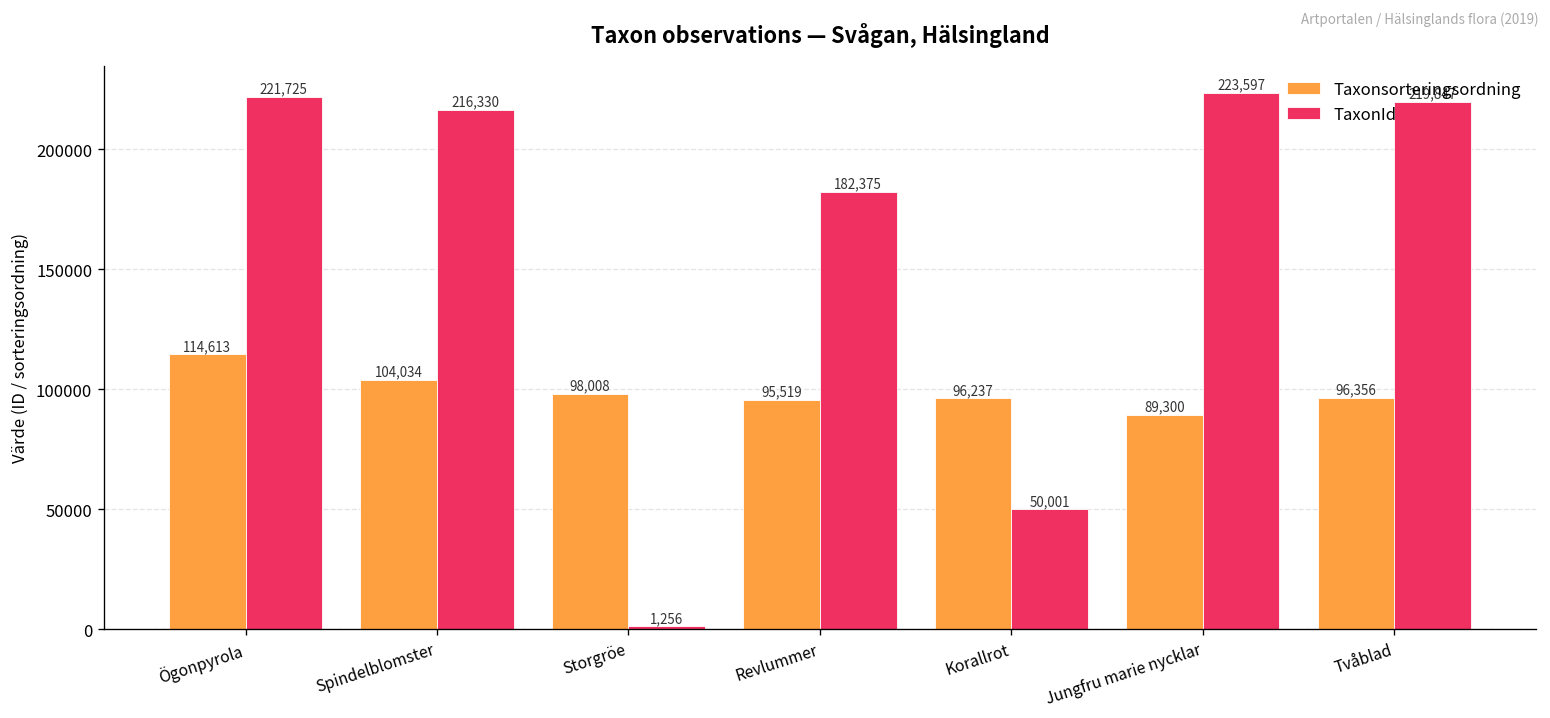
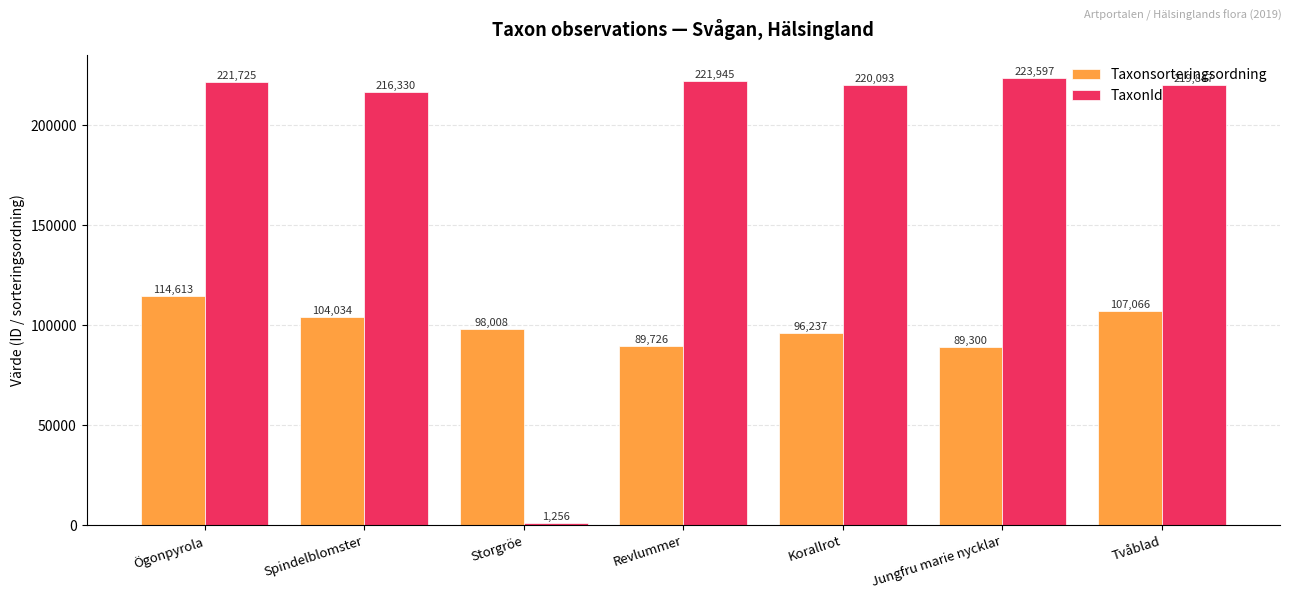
Taxonsorteringsordning, Revlummer: 95,519 -> 89,726
TaxonId, Revlummer: 182,375 -> 221,945
TaxonId, Korallrot: 50,001 -> 220,093
Taxonsorteringsordning, Tvåblad: 96,356 -> 107,066
